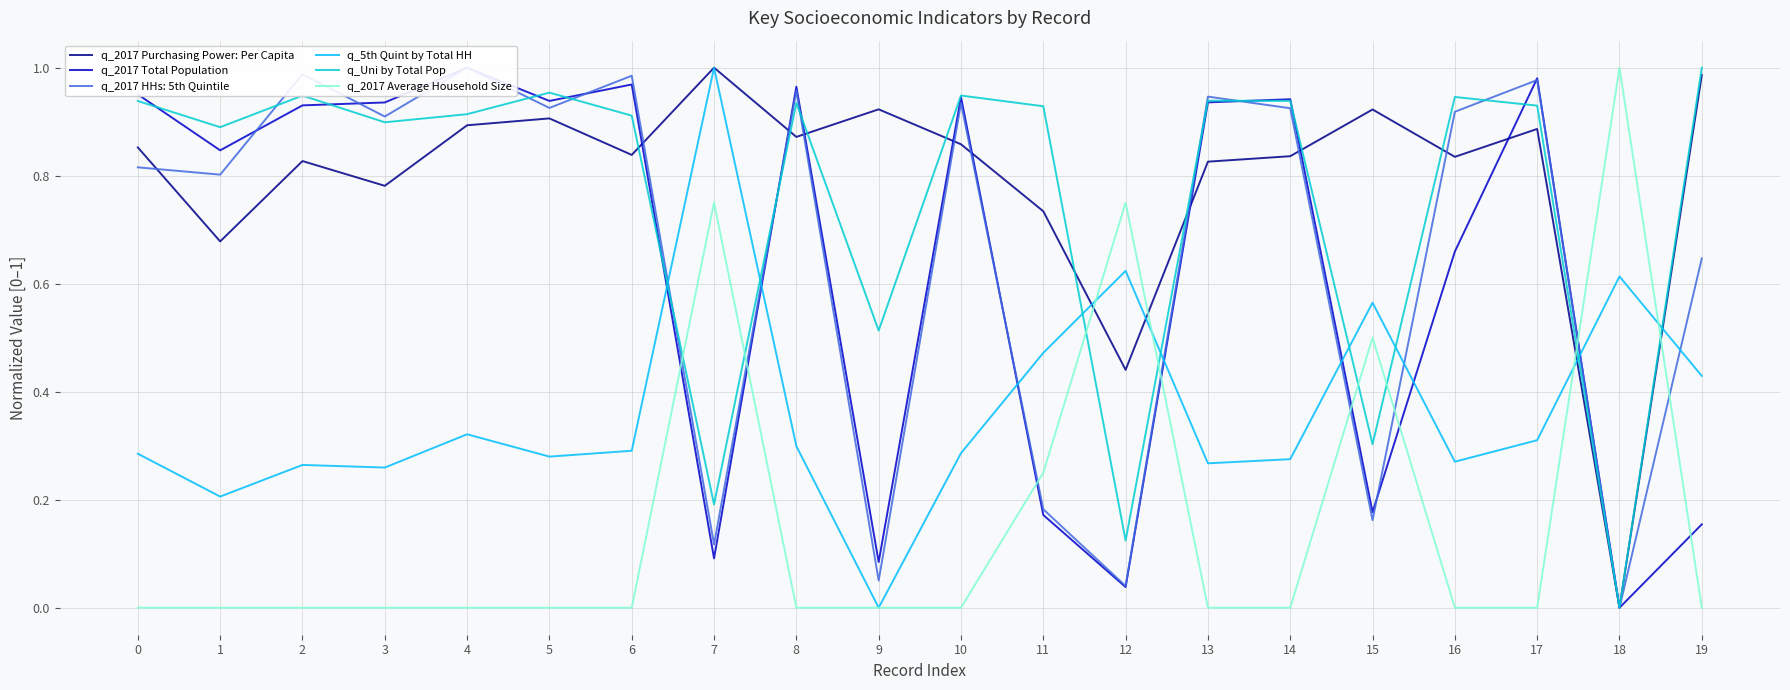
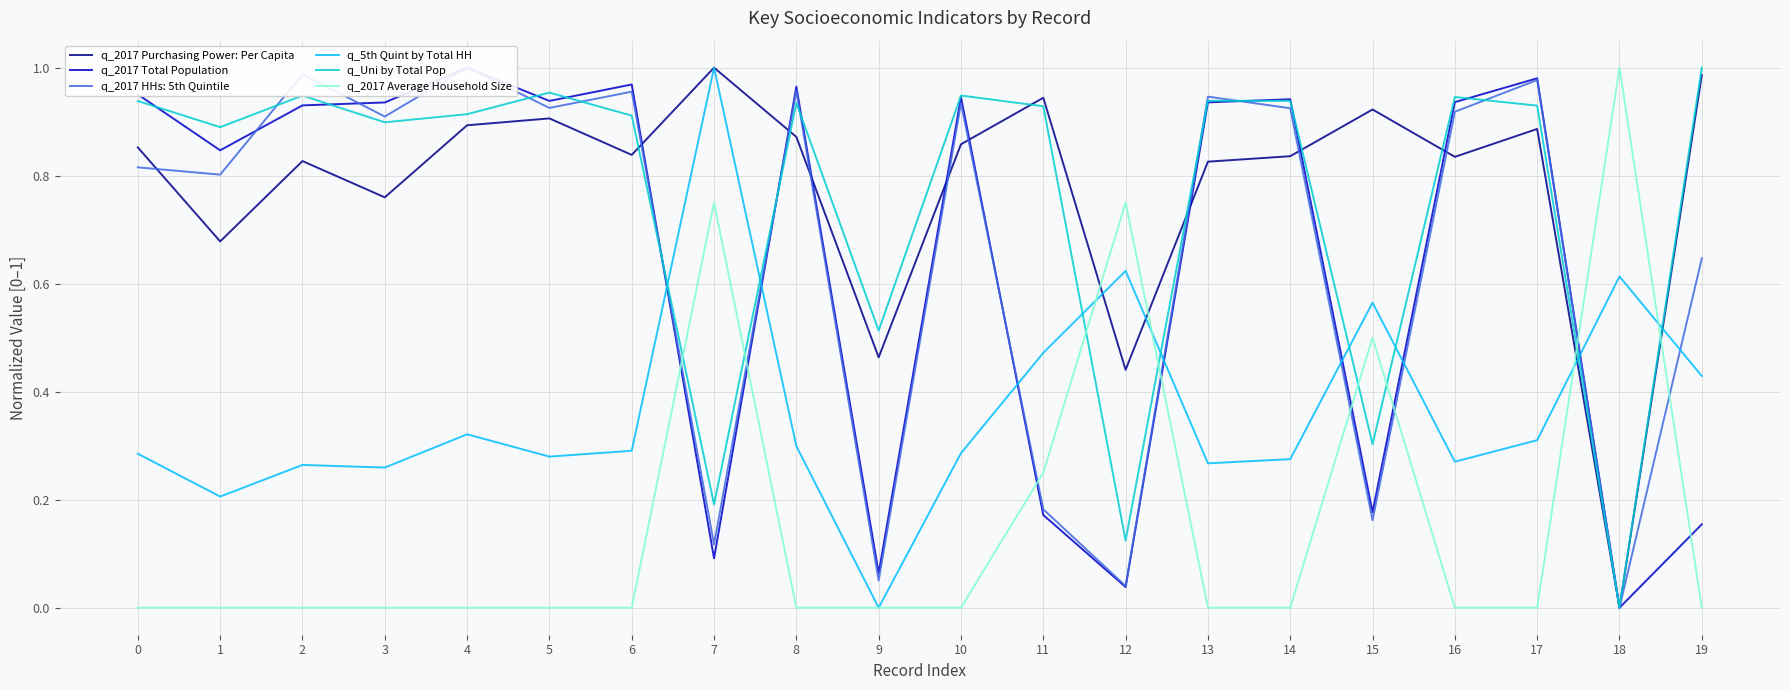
q_2017 Purchasing Power: Per Capita, 3: 0.78 -> 0.76
q_2017 HHs: 5th Quintile, 6: 0.99 -> 0.96
q_2017 Purchasing Power: Per Capita, 9: 0.92 -> 0.46
q_2017 Total Population, 9: 0.08 -> 0.06
q_2017 Purchasing Power: Per Capita, 11: 0.73 -> 0.94
q_2017 Total Population, 16: 0.66 -> 0.94
